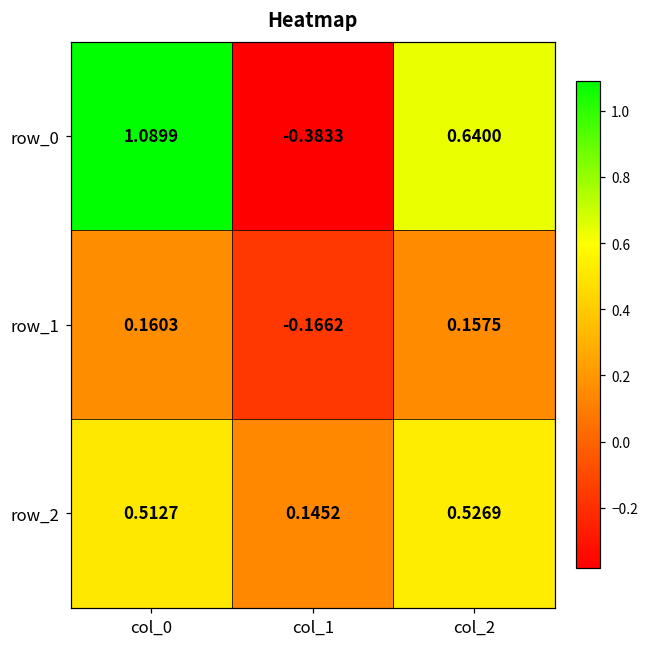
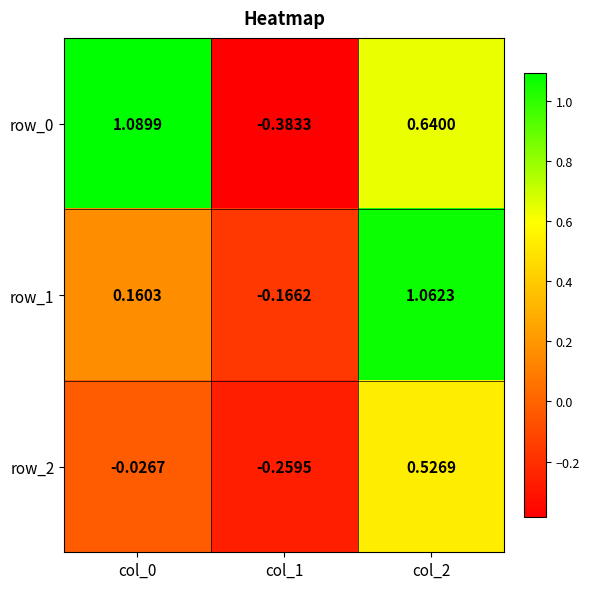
row_1, col_2: 0.1575 -> 1.0623
row_2, col_0: 0.5127 -> -0.0267
row_2, col_1: 0.1452 -> -0.2595
